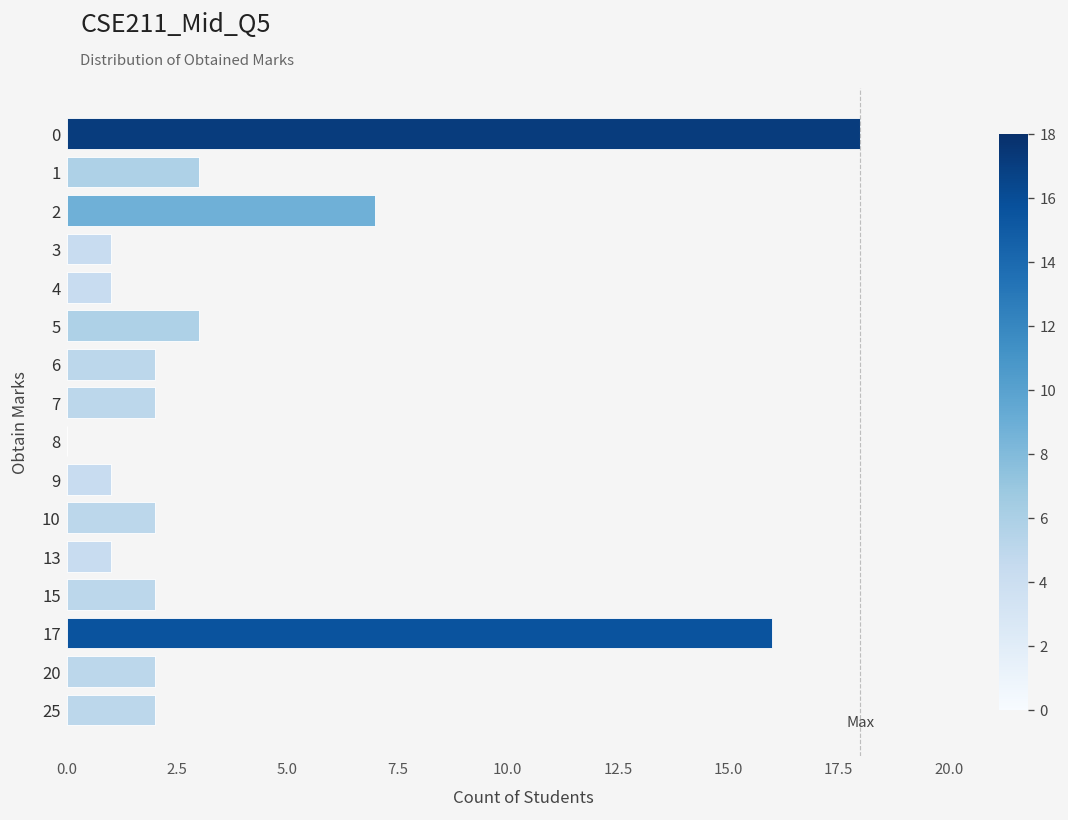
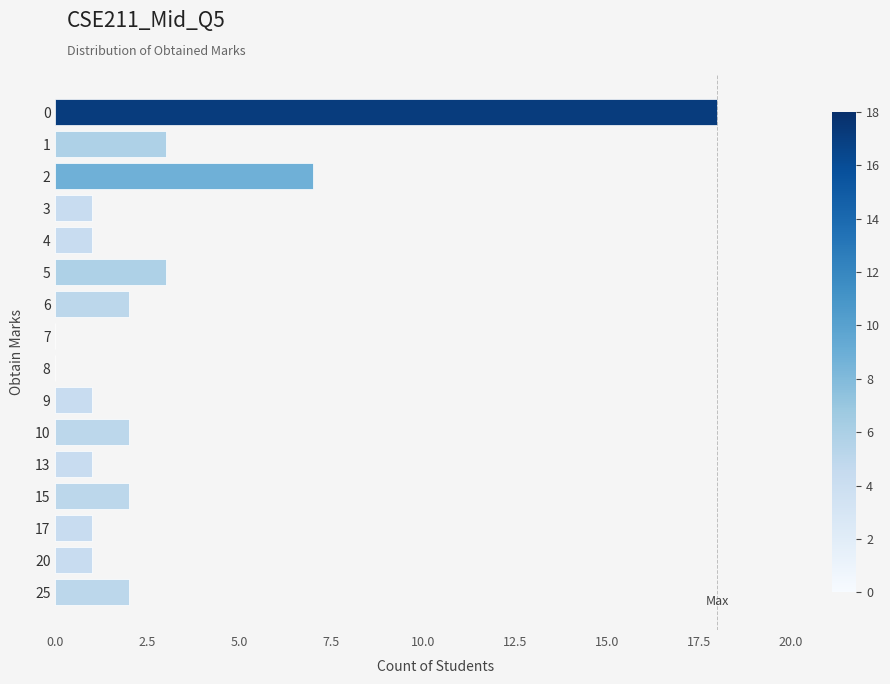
7: 2 -> 0
17: 16 -> 1
20: 2 -> 1
